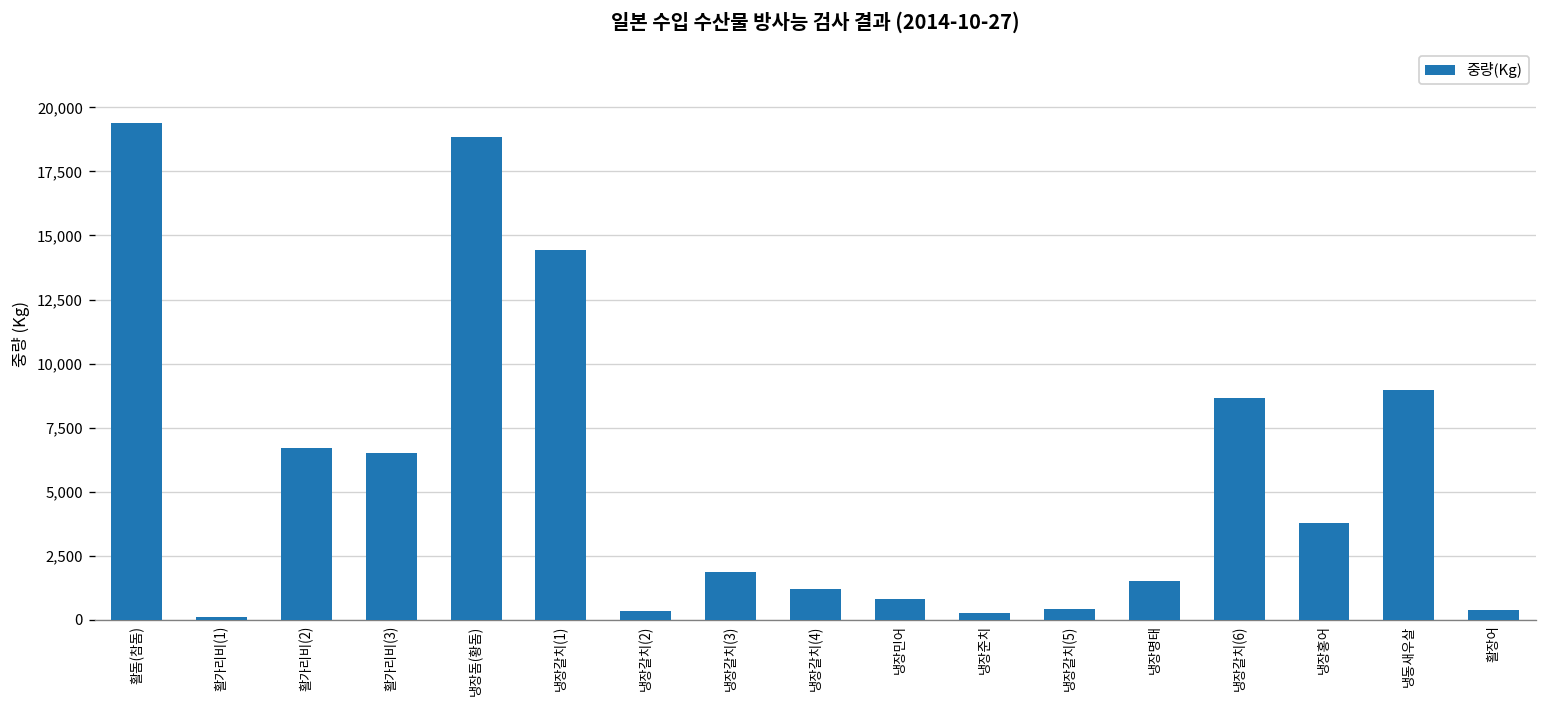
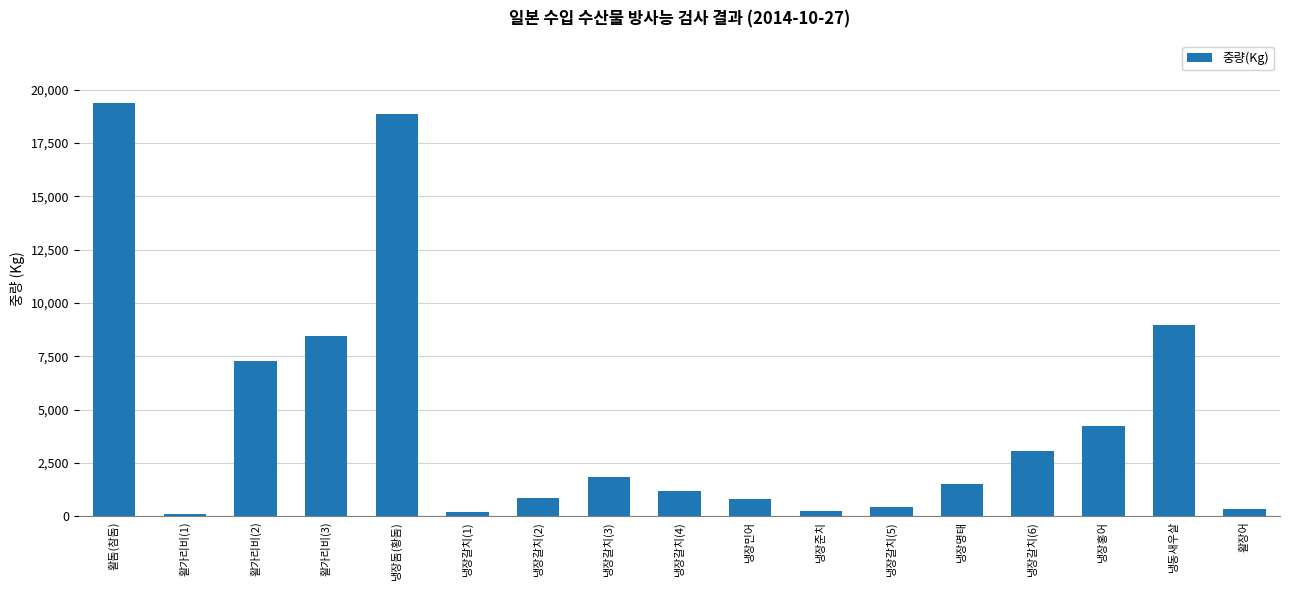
활가리비(2): 6,700 -> 7,300
활가리비(3): 6,500 -> 8,500
냉장갈치(1): 14,400 -> 200
냉장갈치(2): 300 -> 900
냉장갈치(6): 8,600 -> 3,100
냉장홍어: 3,800 -> 4,200
